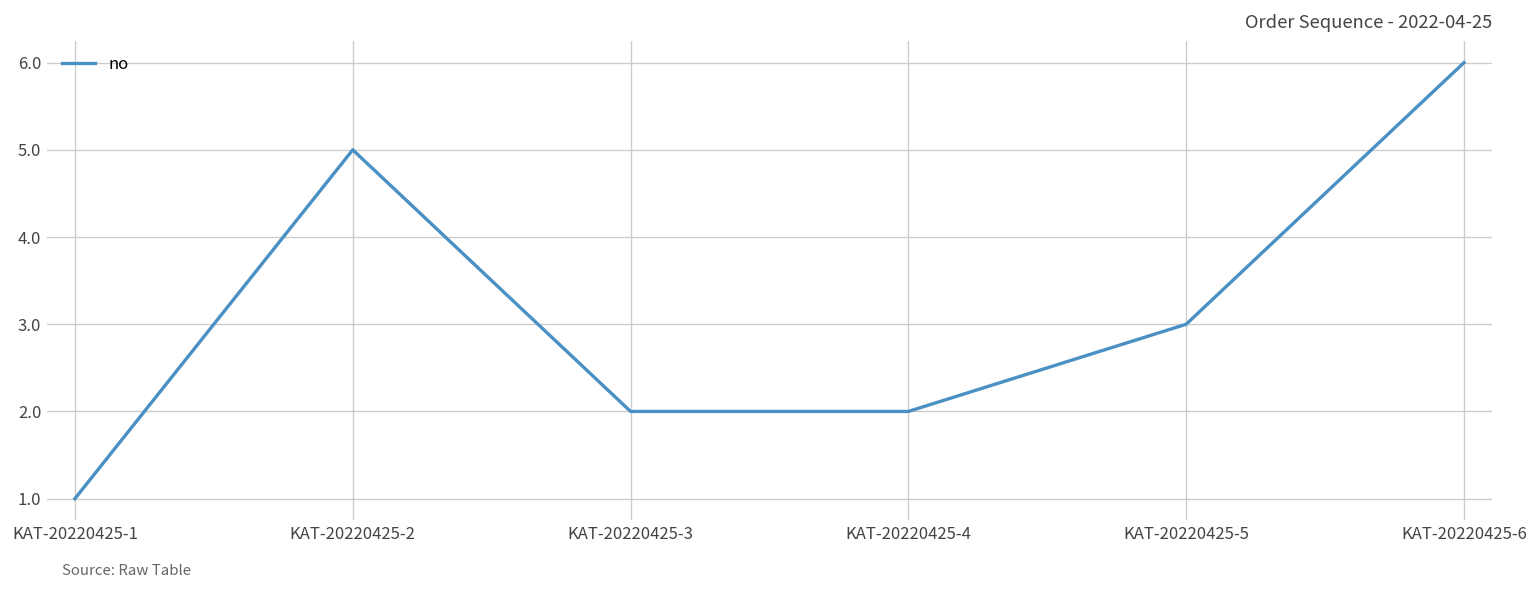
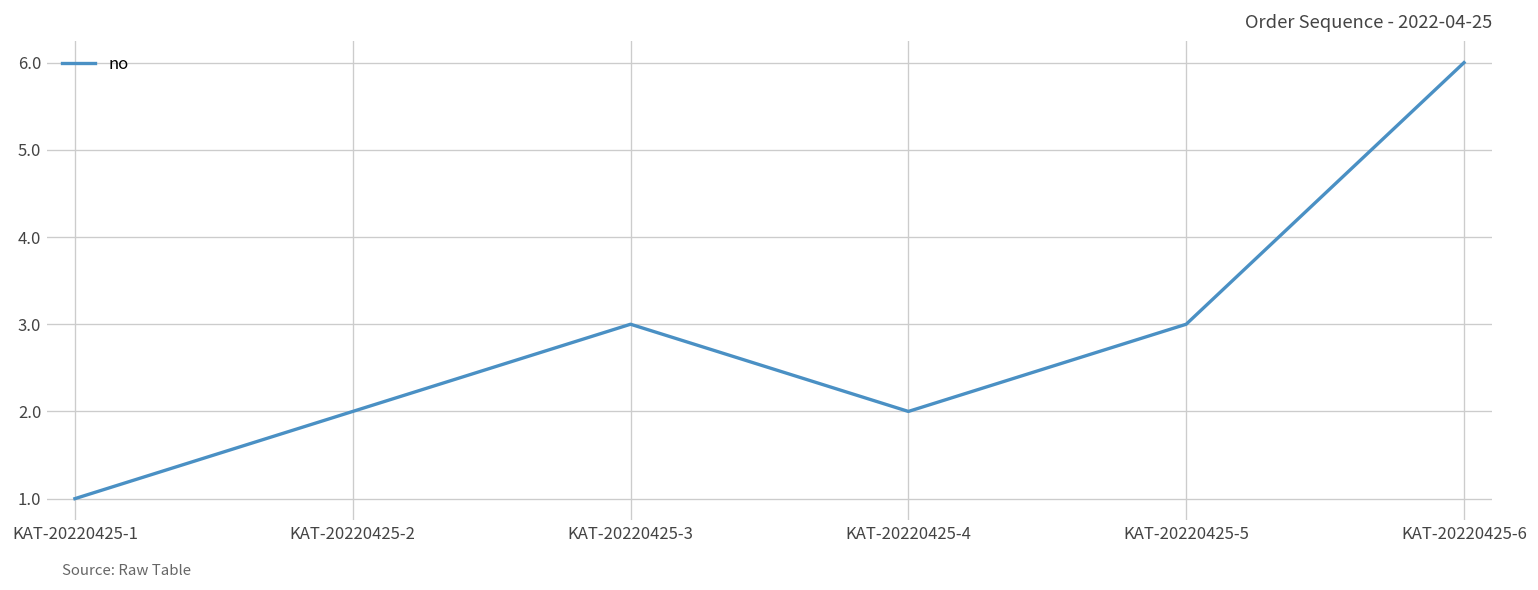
KAT-20220425-2: 5 -> 2
KAT-20220425-3: 2 -> 3
